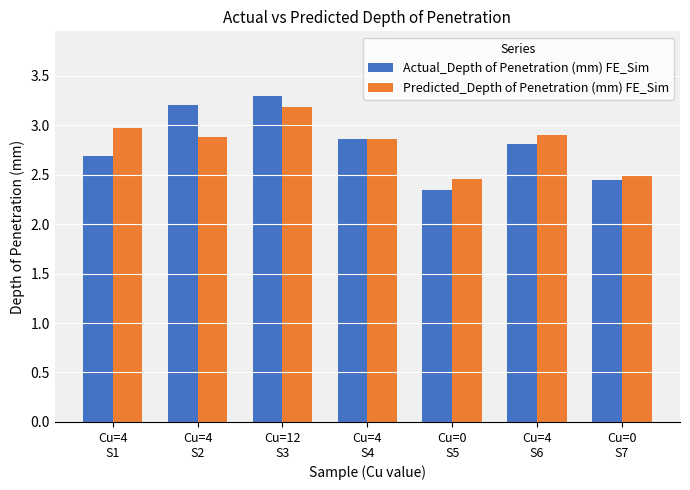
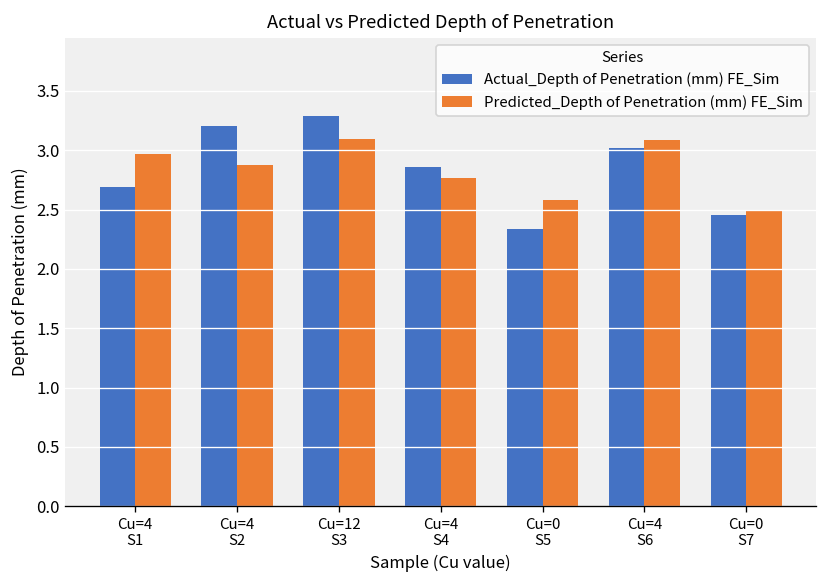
Predicted_Depth of Penetration (mm) FE_Sim, Cu=12 S3: 3.2 -> 3.1
Predicted_Depth of Penetration (mm) FE_Sim, Cu=4 S4: 2.9 -> 2.8
Predicted_Depth of Penetration (mm) FE_Sim, Cu=0 S5: 2.5 -> 2.6
Actual_Depth of Penetration (mm) FE_Sim, Cu=4 S6: 2.8 -> 3.0
Predicted_Depth of Penetration (mm) FE_Sim, Cu=4 S6: 2.9 -> 3.1
